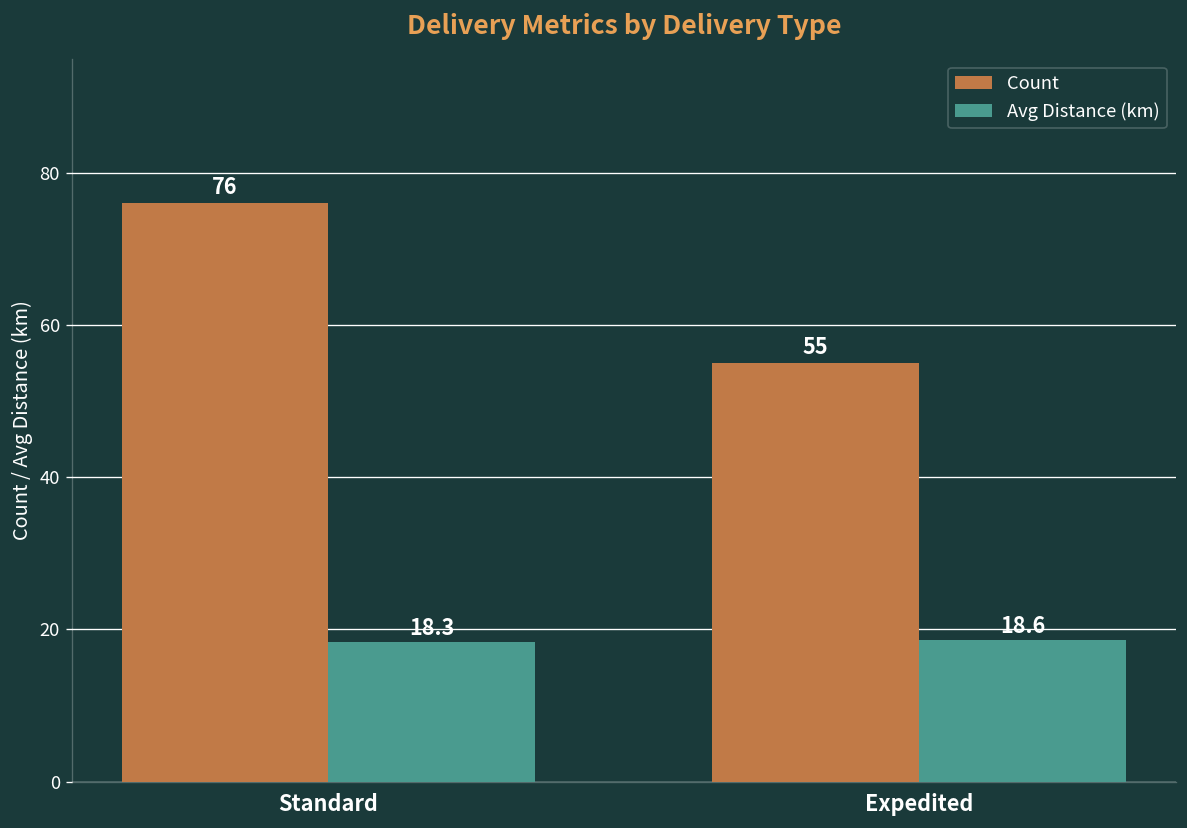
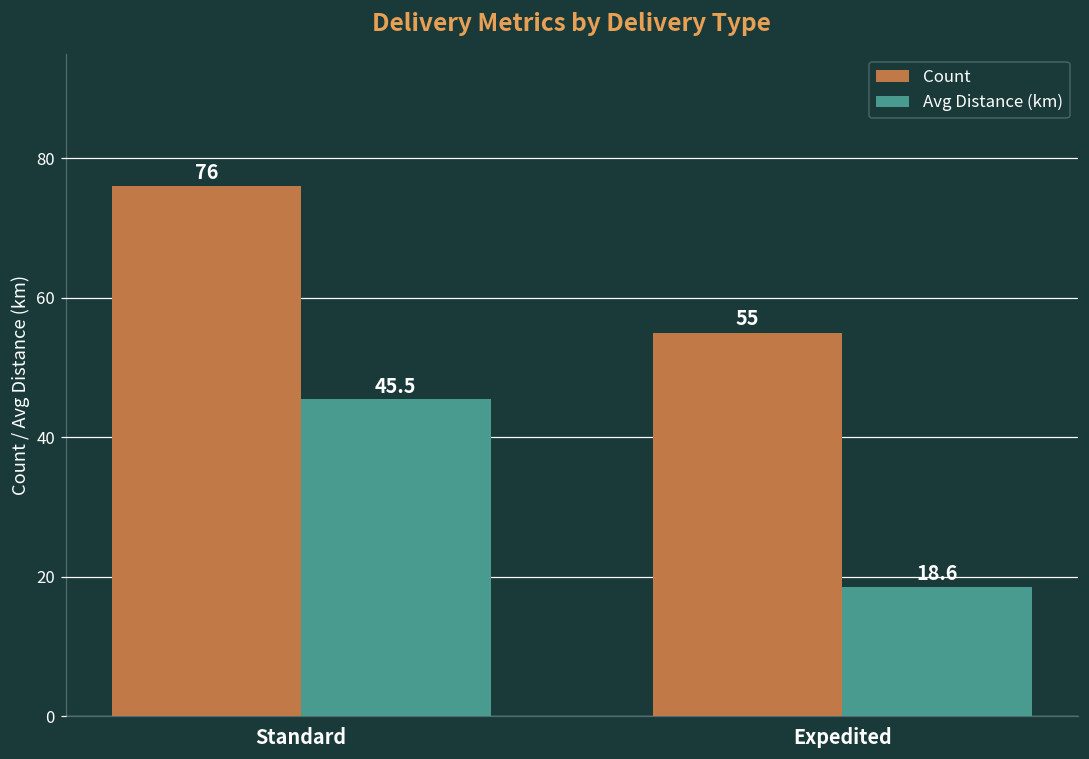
Avg Distance (km), Standard: 18.3 -> 45.5
